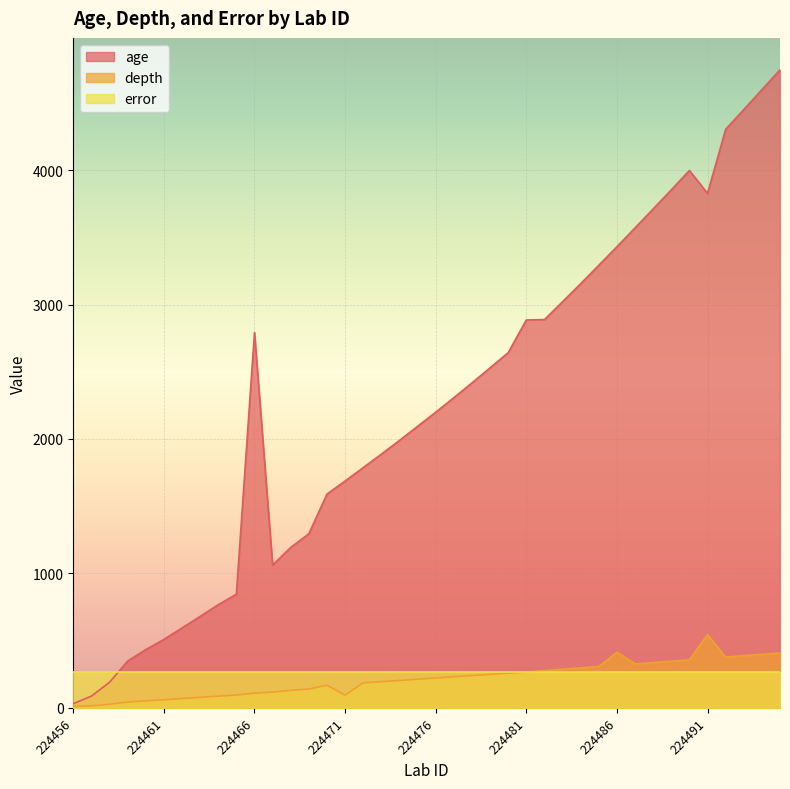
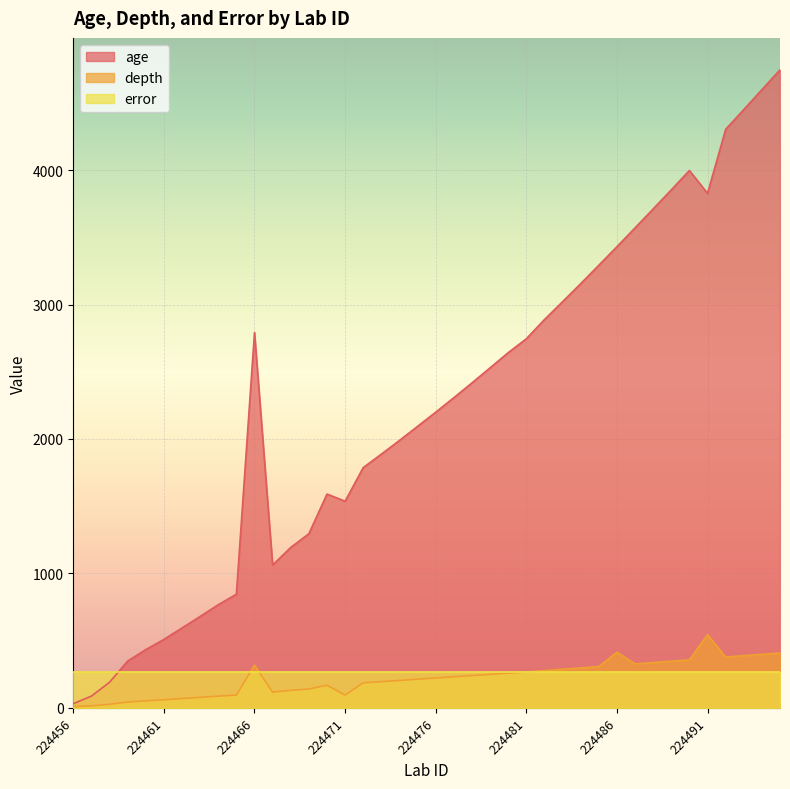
depth, 224466: 110 -> 320
age, 224471: 1690 -> 1540
age, 224481: 2890 -> 2750
